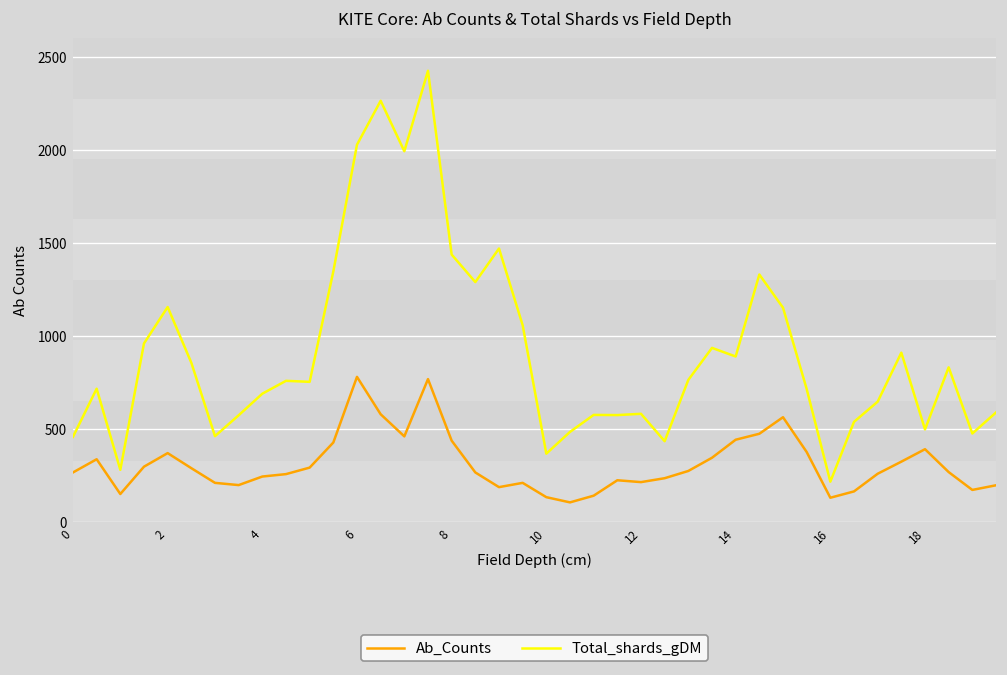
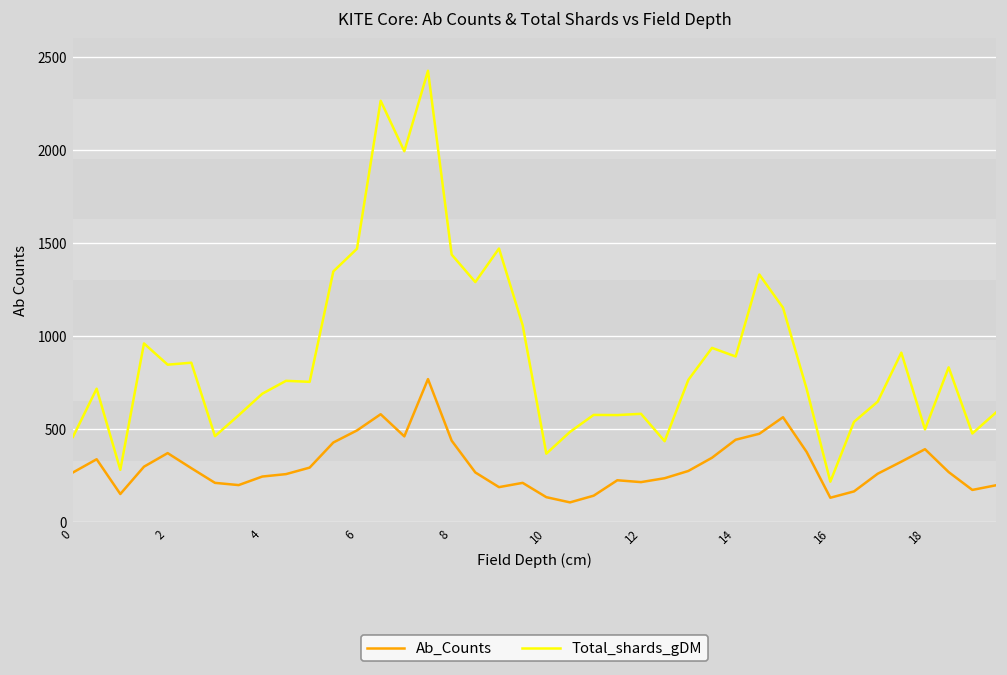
Total_shards_gDM, 2: 1150 -> 840
Ab_Counts, 6: 780 -> 490
Total_shards_gDM, 6: 2030 -> 1470
